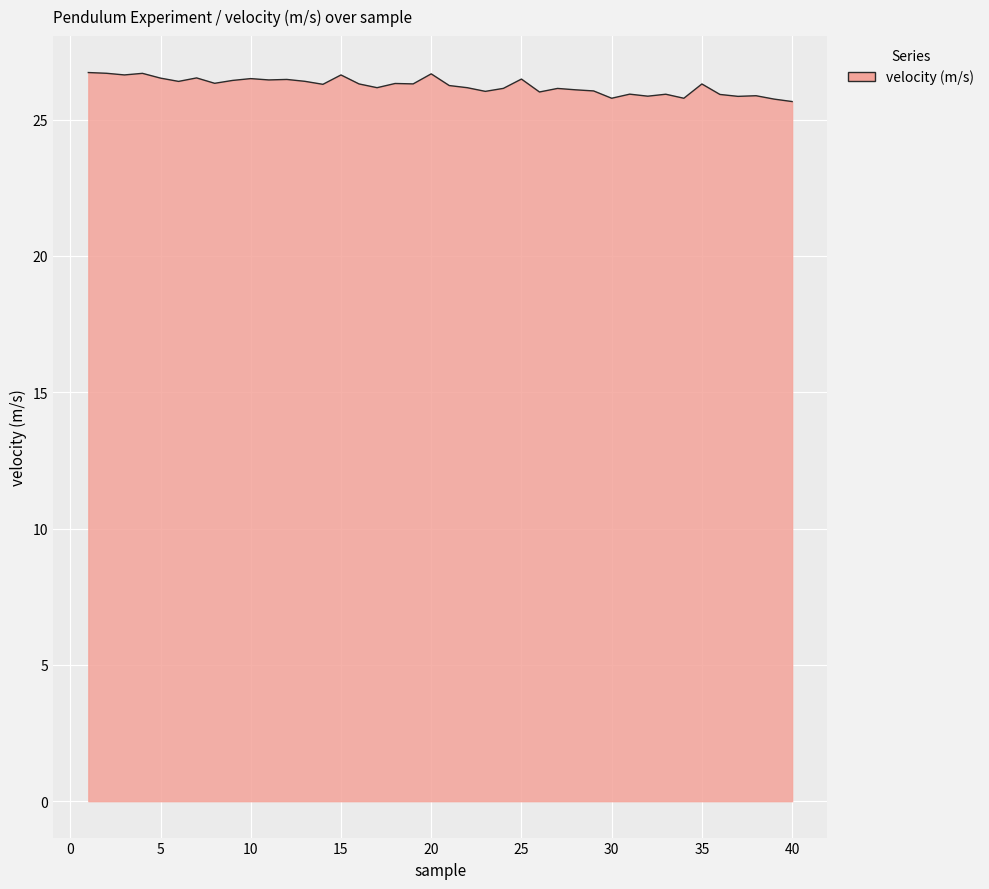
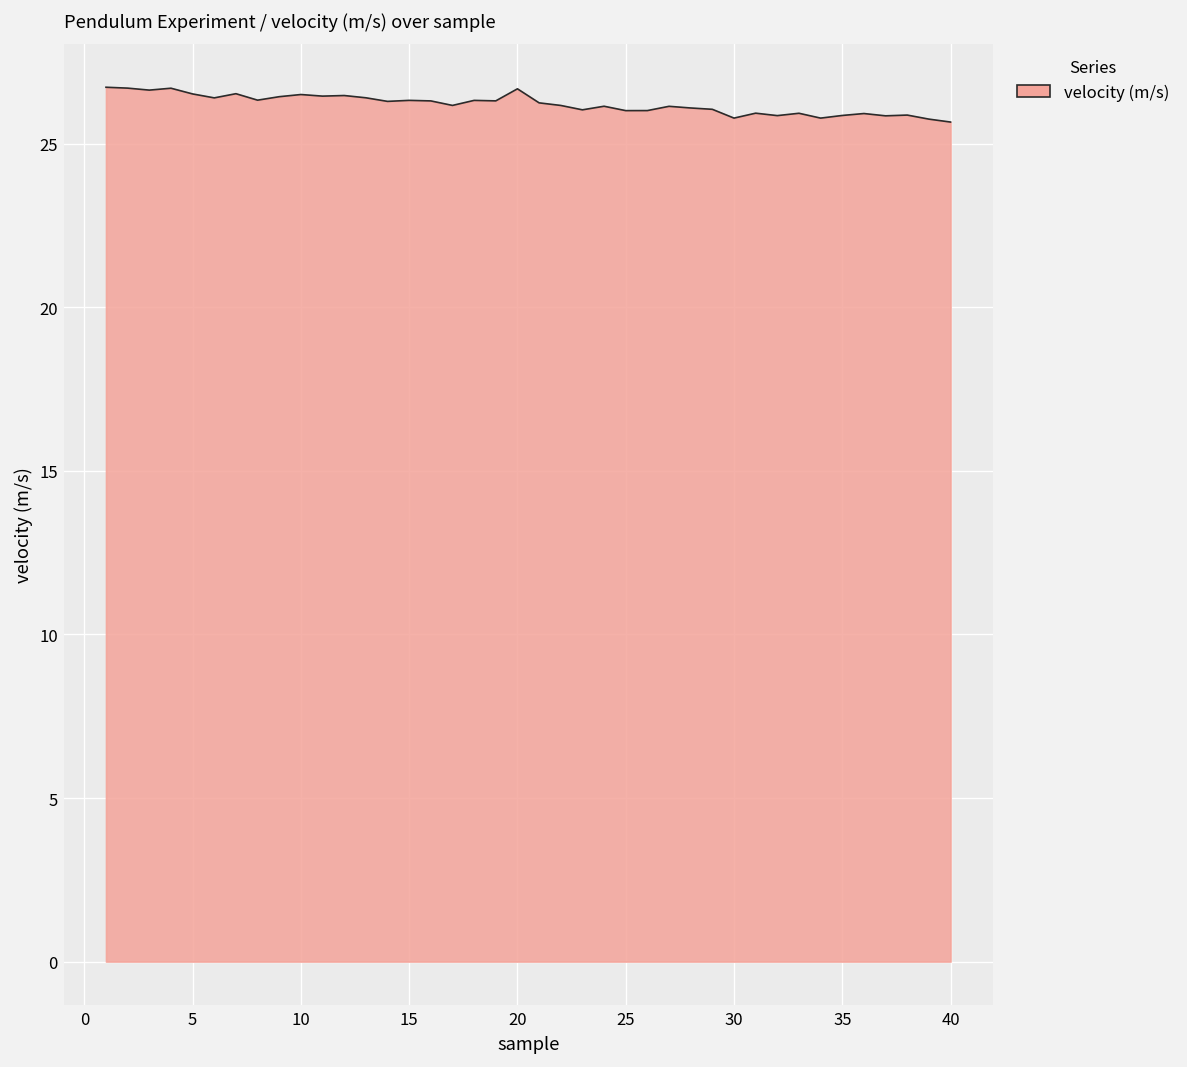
15: 26.6 -> 26.3
25: 26.5 -> 26.0
35: 26.3 -> 25.9
